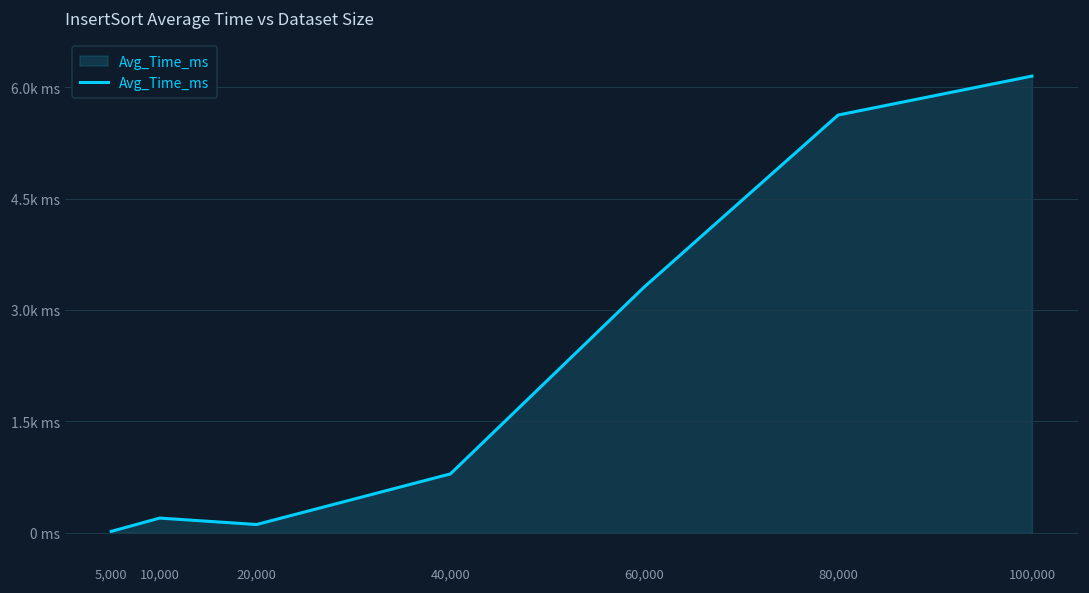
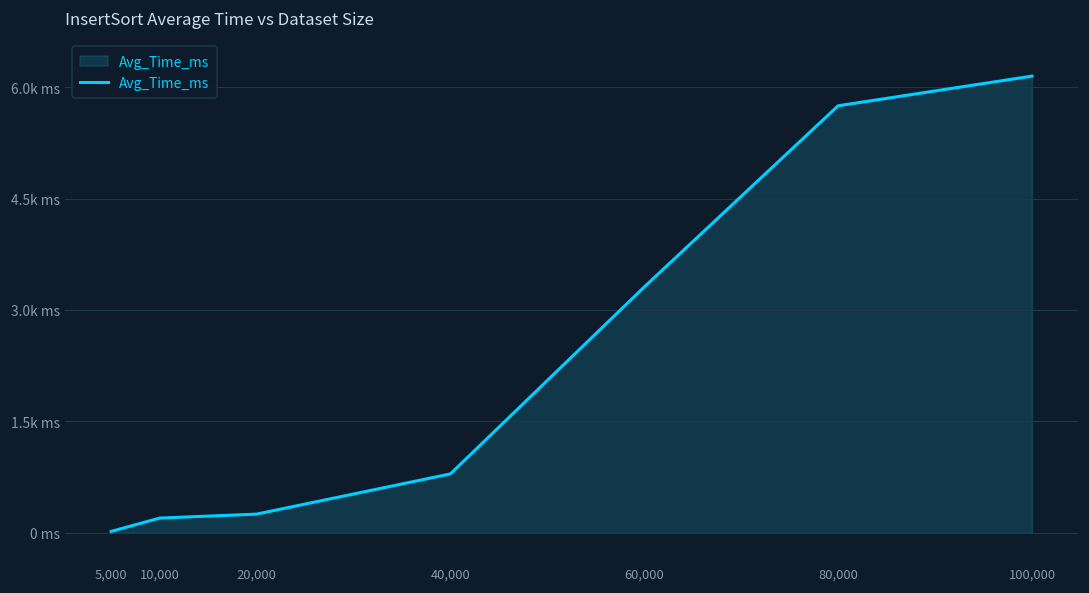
20,000: 0.1k ms -> 0.2k ms
80,000: 5.6k ms -> 5.8k ms
